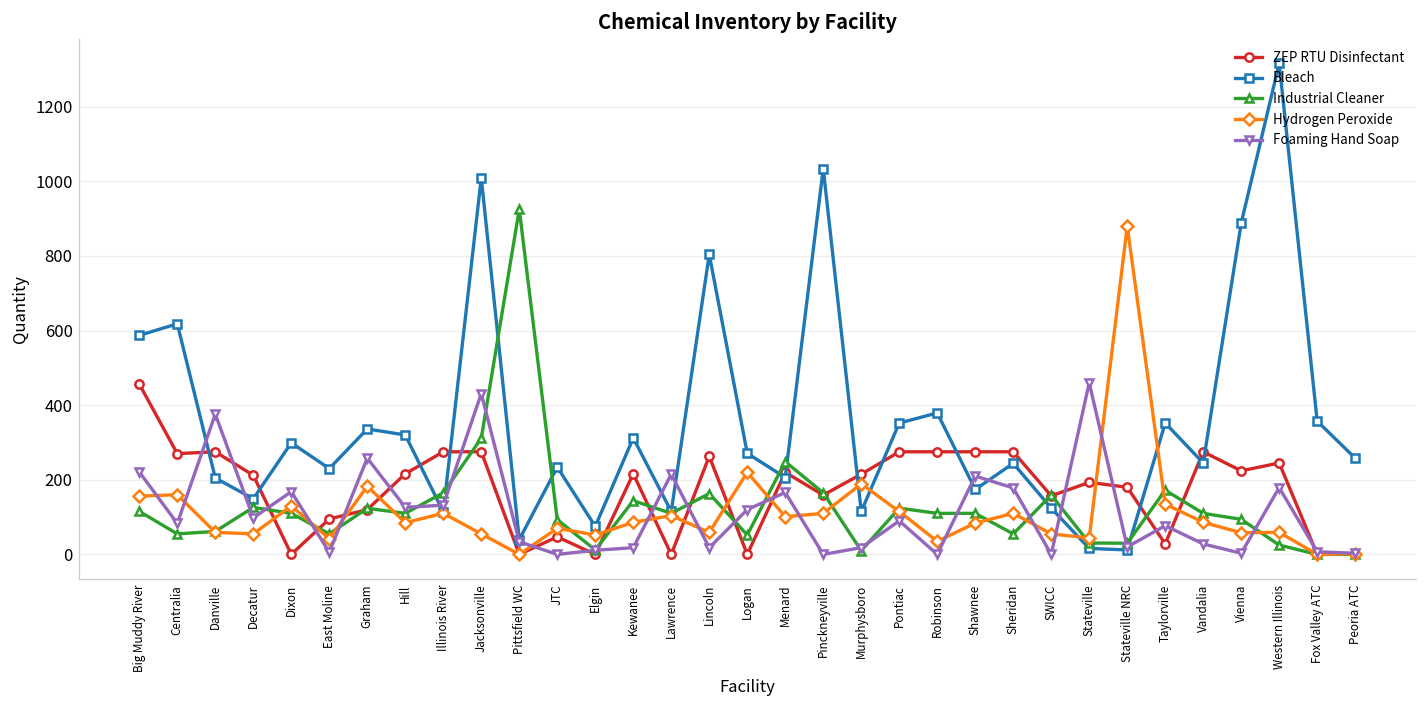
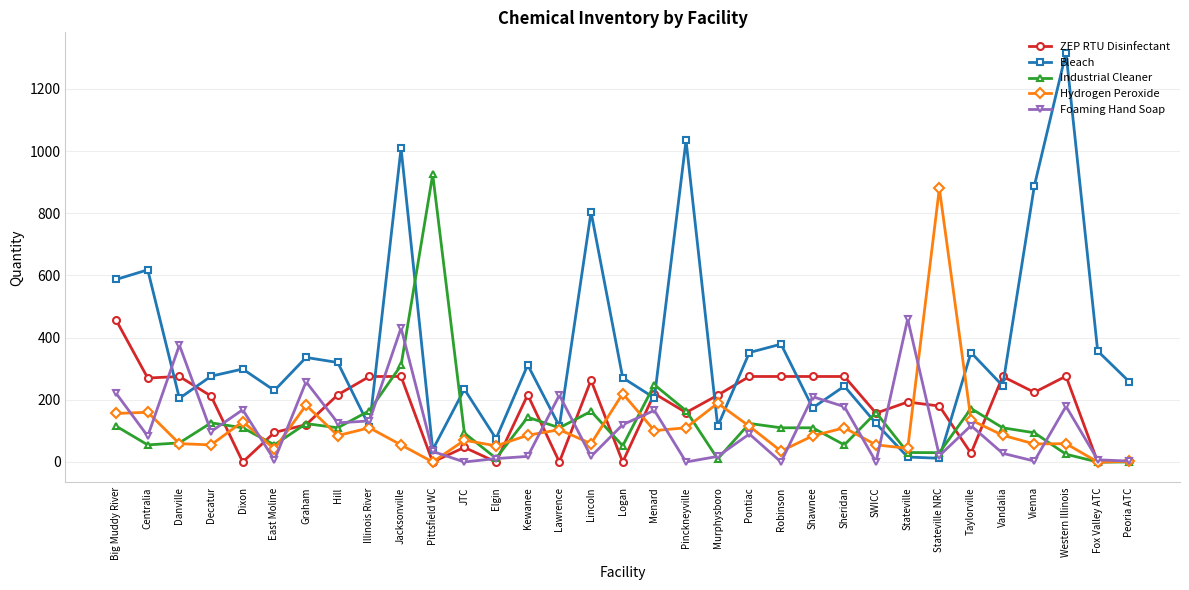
Bleach, Decatur: 150 -> 280
Foaming Hand Soap, Taylorville: 80 -> 120
ZEP RTU Disinfectant, Western Illinois: 250 -> 280
